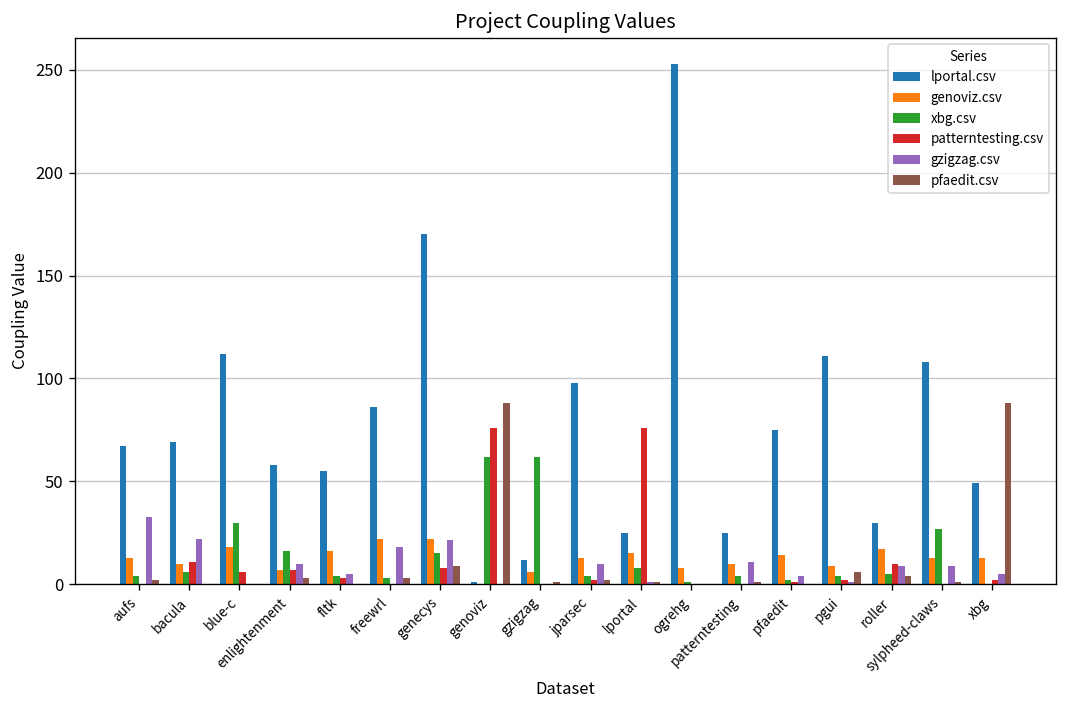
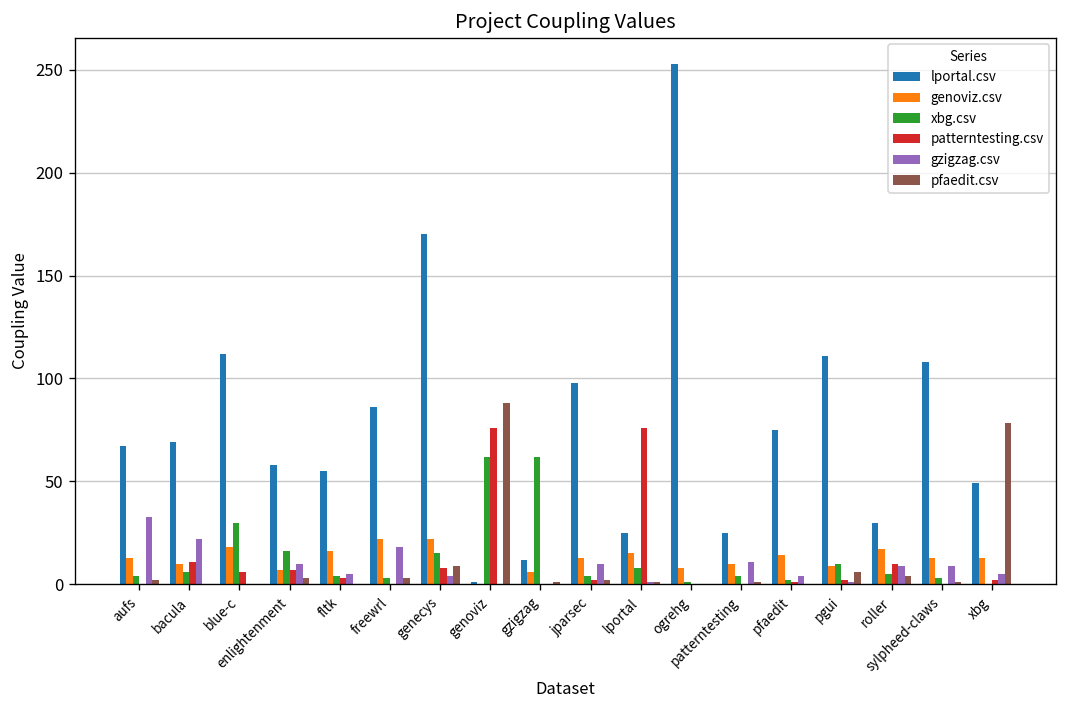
gzigzag.csv, genecys: 22 -> 4
xbg.csv, pgui: 4 -> 10
xbg.csv, sylpheed-claws: 27 -> 3
pfaedit.csv, xbg: 88 -> 79
